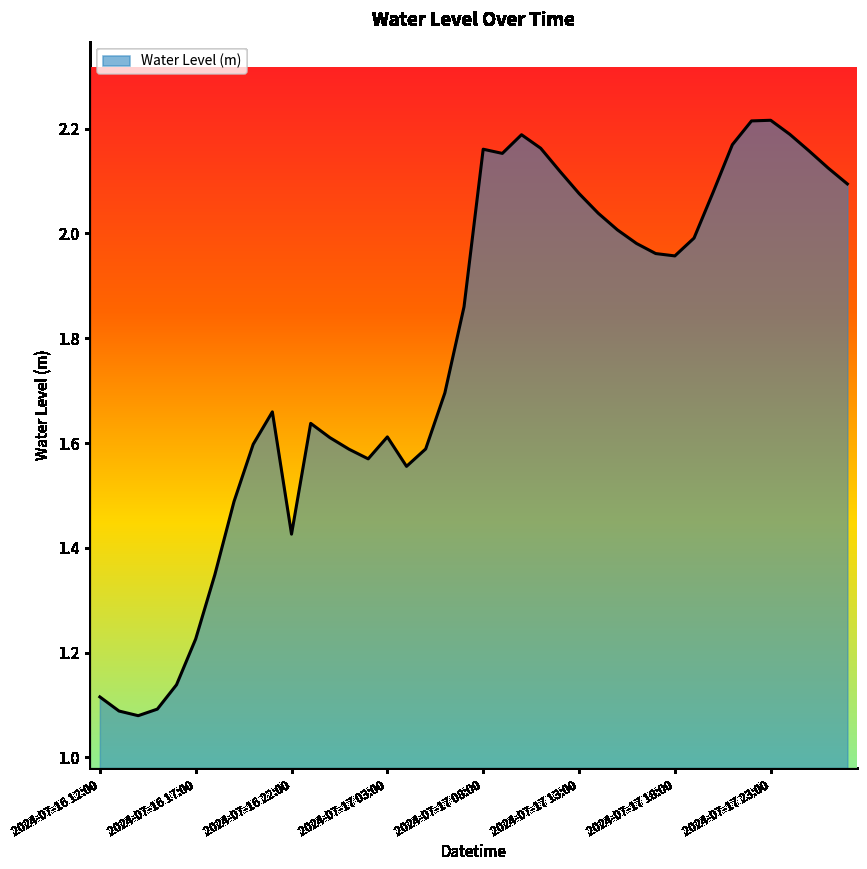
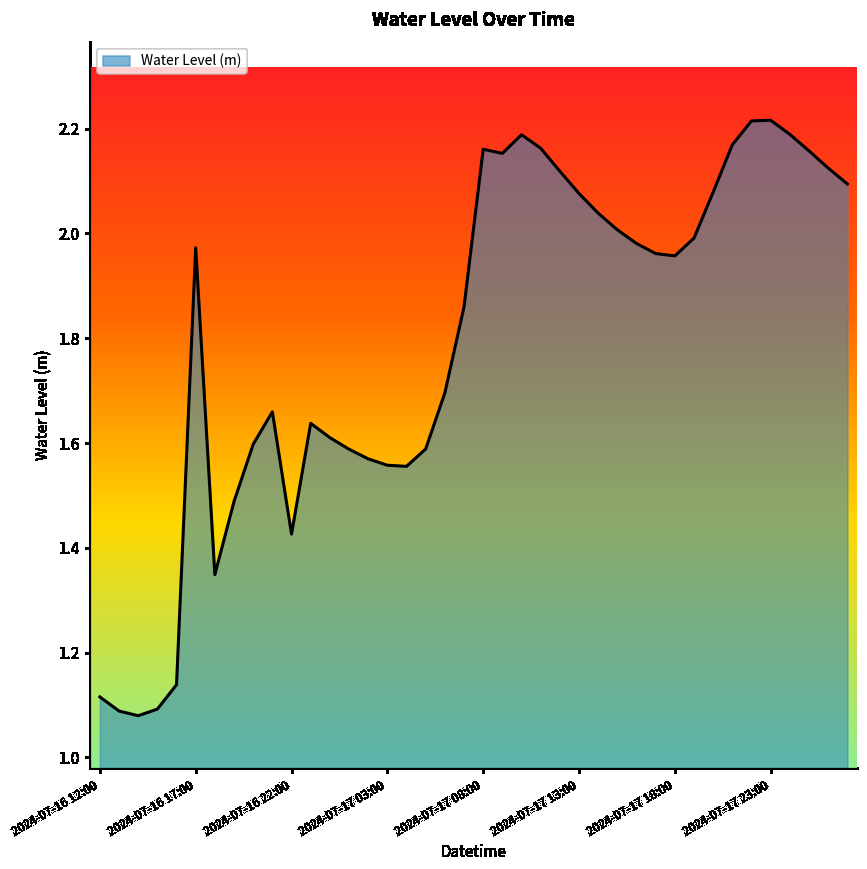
2024-07-16 17:00: 1.23 -> 1.97
2024-07-17 03:00: 1.61 -> 1.56
